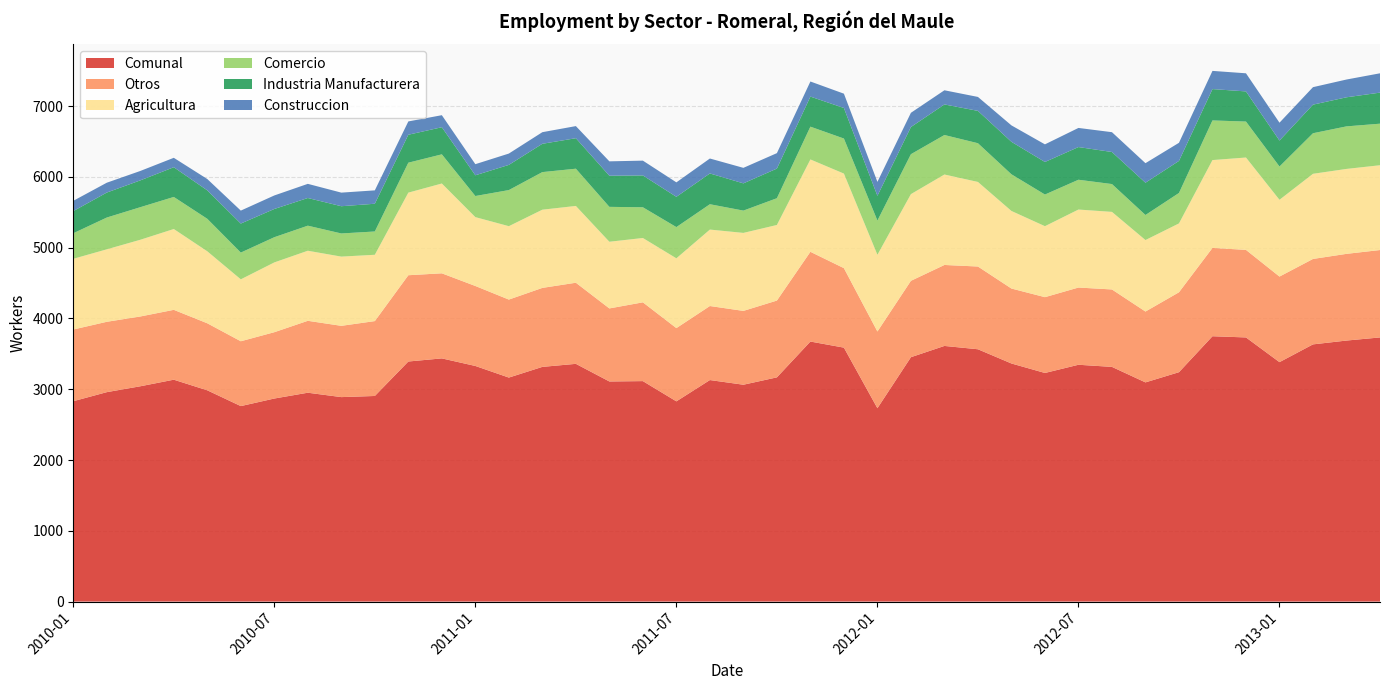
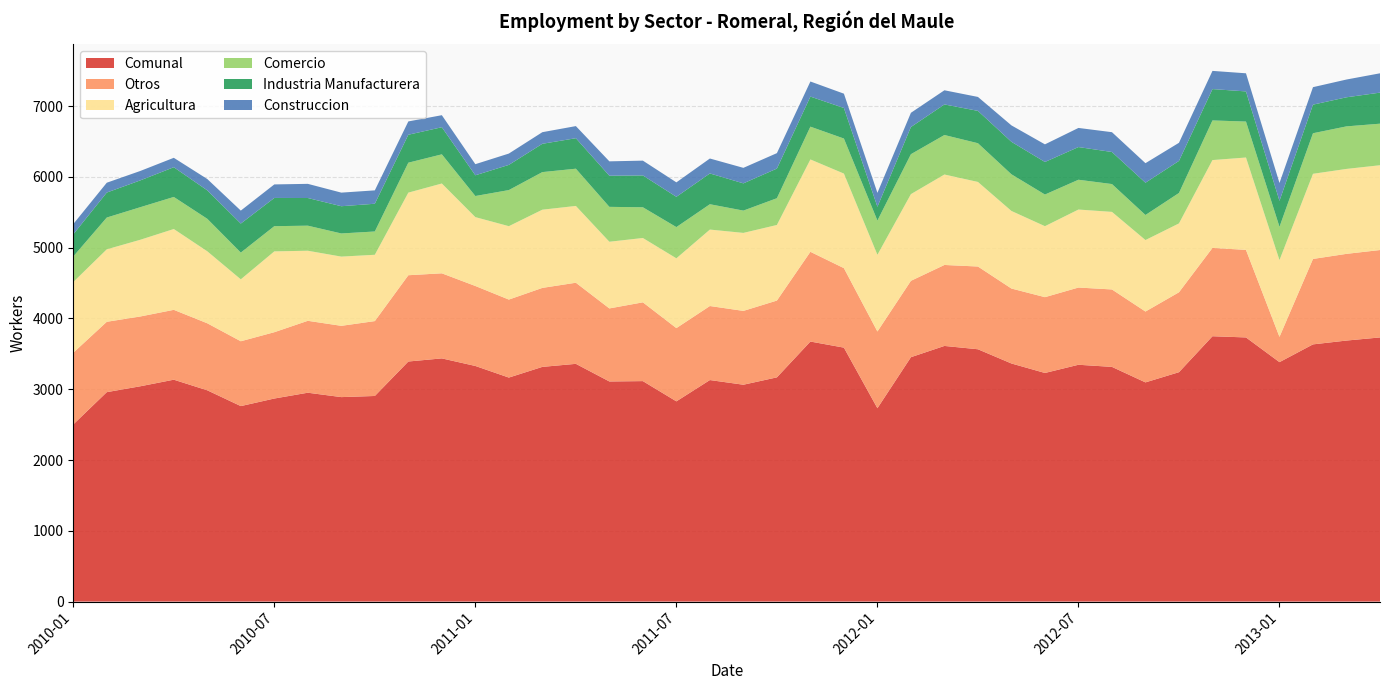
Comunal, 2010-01: 2800 -> 2500
Agricultura, 2010-07: 1000 -> 1100
Industria Manufacturera, 2012-01: 400 -> 200
Otros, 2013-01: 1200 -> 400
